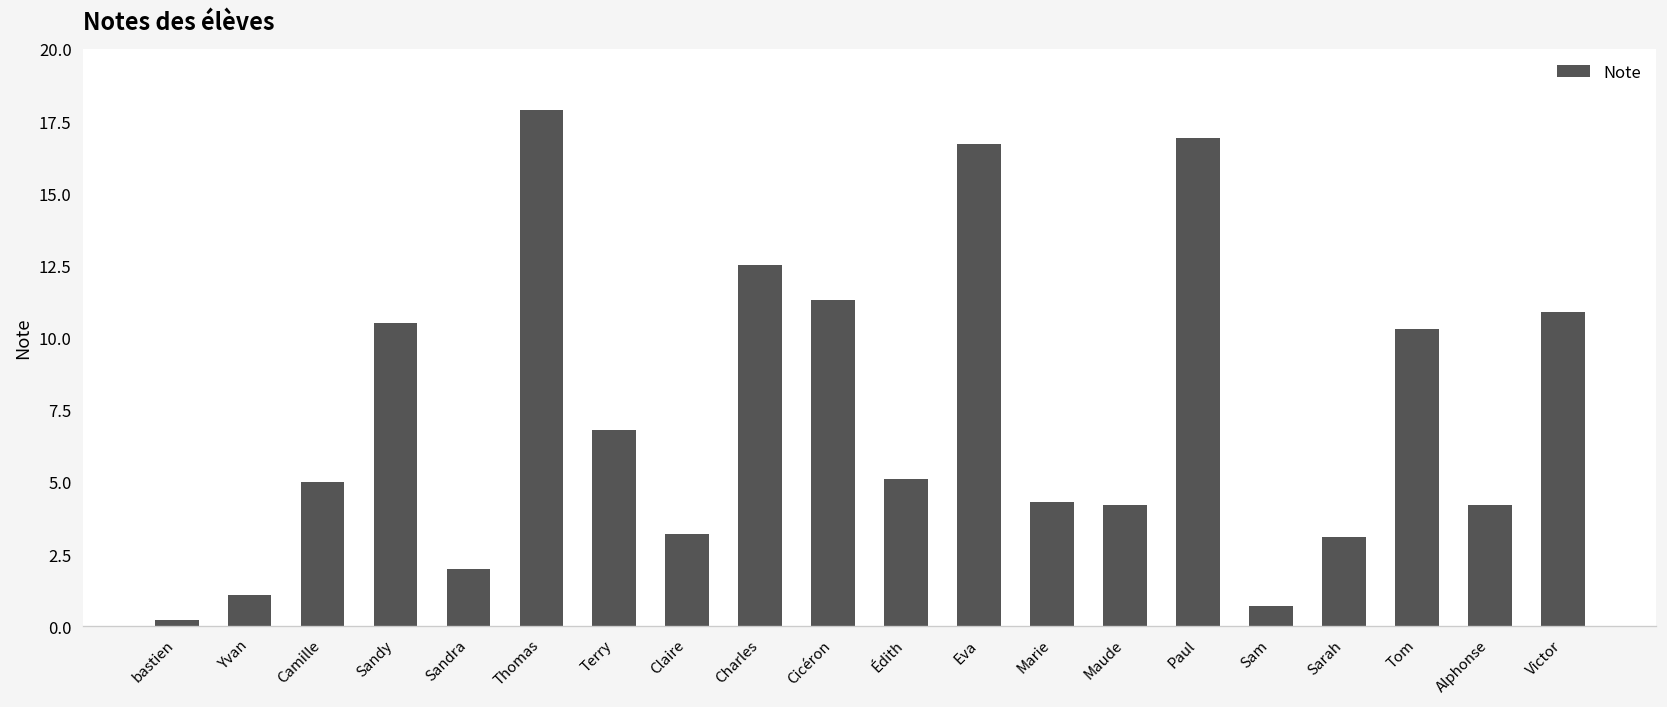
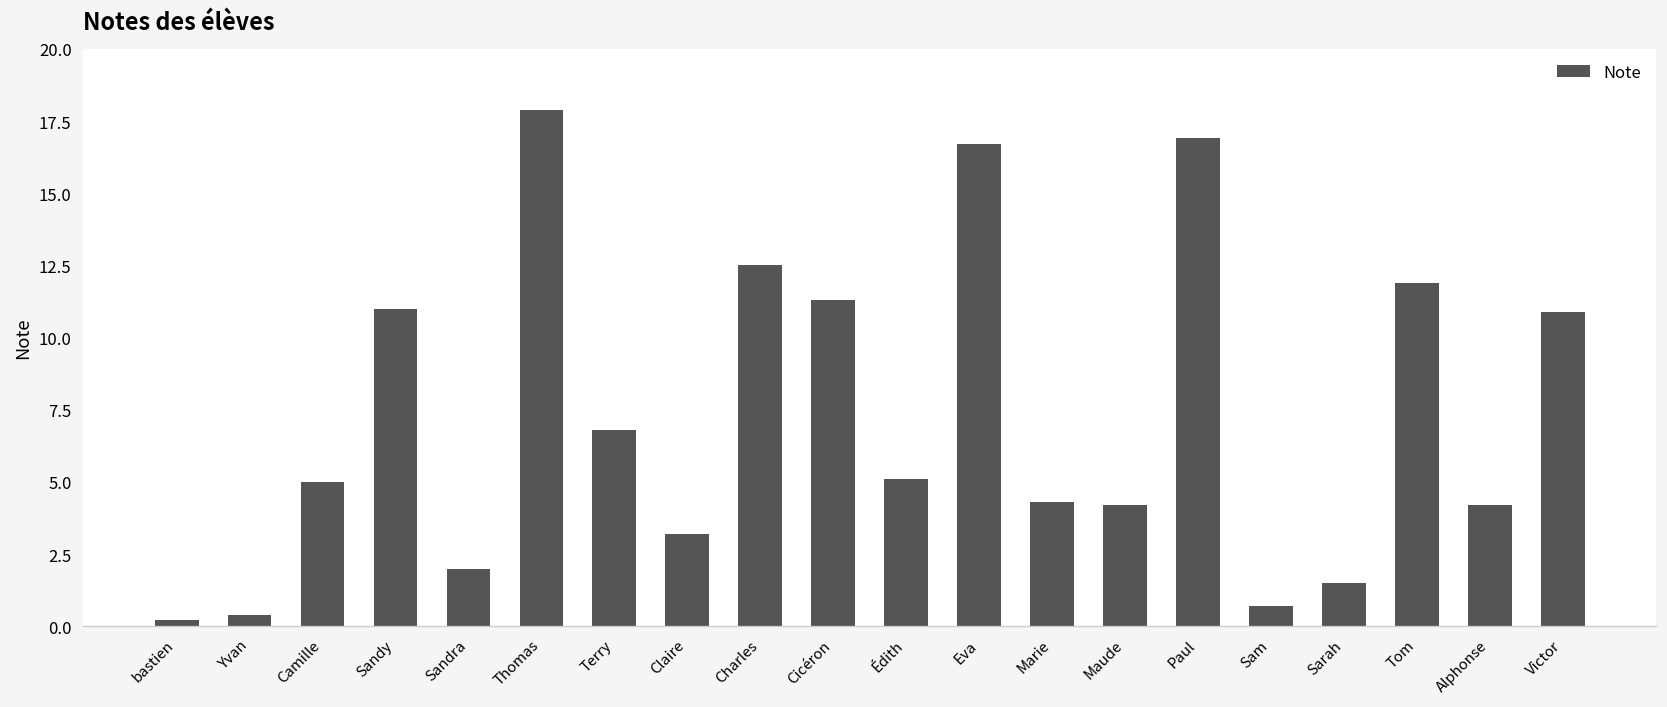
Yvan: 1.1 -> 0.4
Sandy: 10.5 -> 11.0
Sarah: 3.1 -> 1.5
Tom: 10.3 -> 11.9
